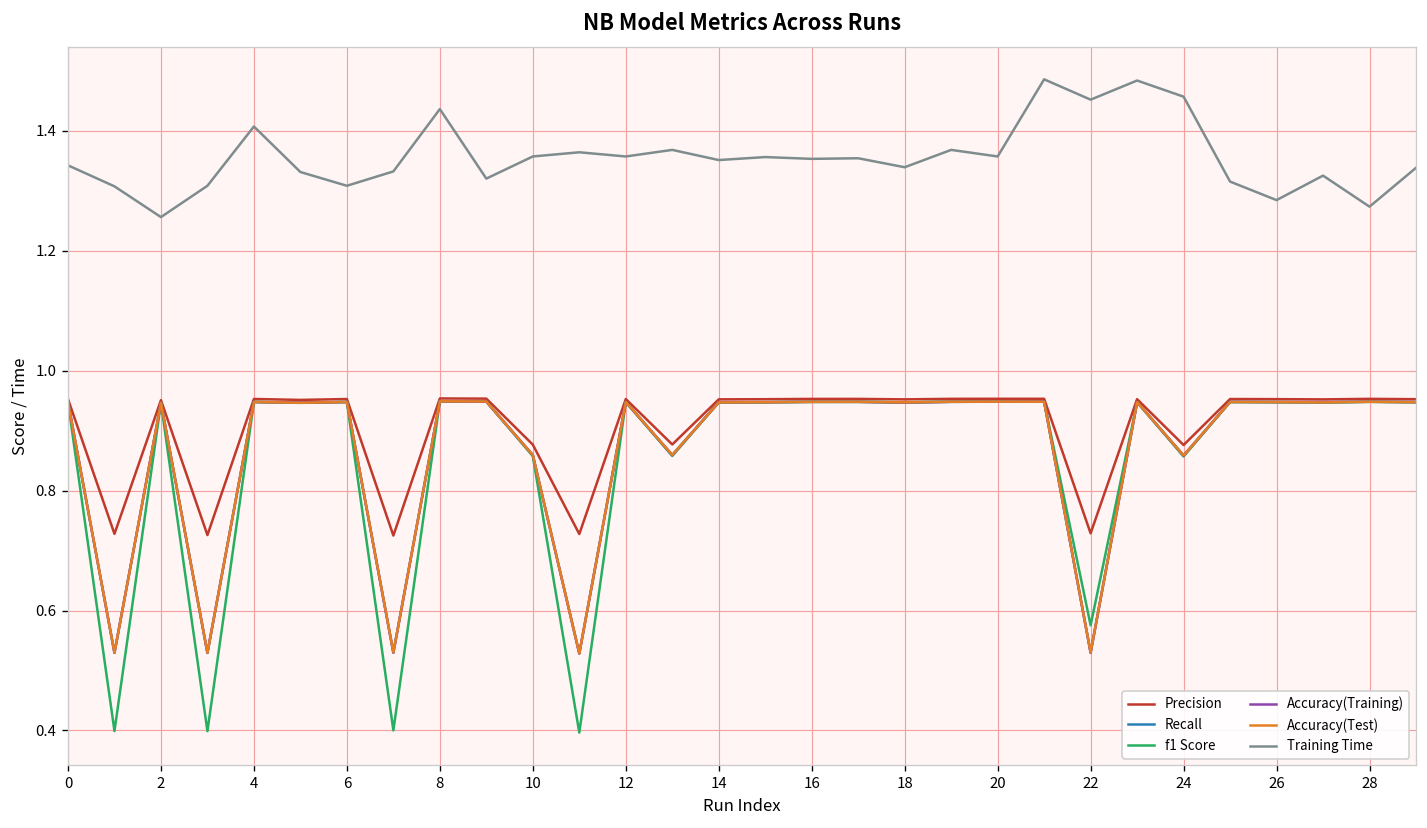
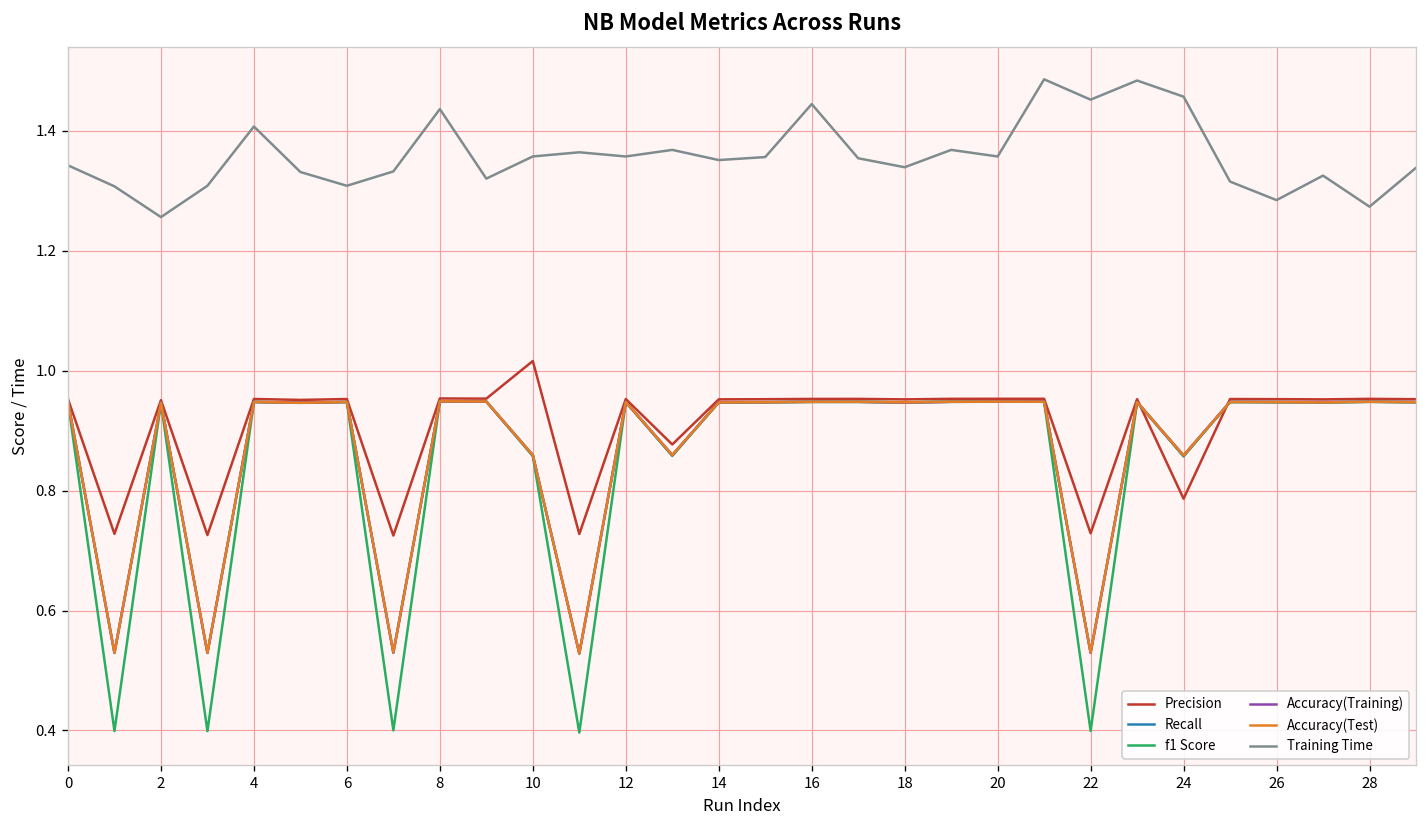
Precision, 10: 0.88 -> 1.02
Training Time, 16: 1.35 -> 1.44
f1 Score, 22: 0.58 -> 0.40
Precision, 24: 0.88 -> 0.79
